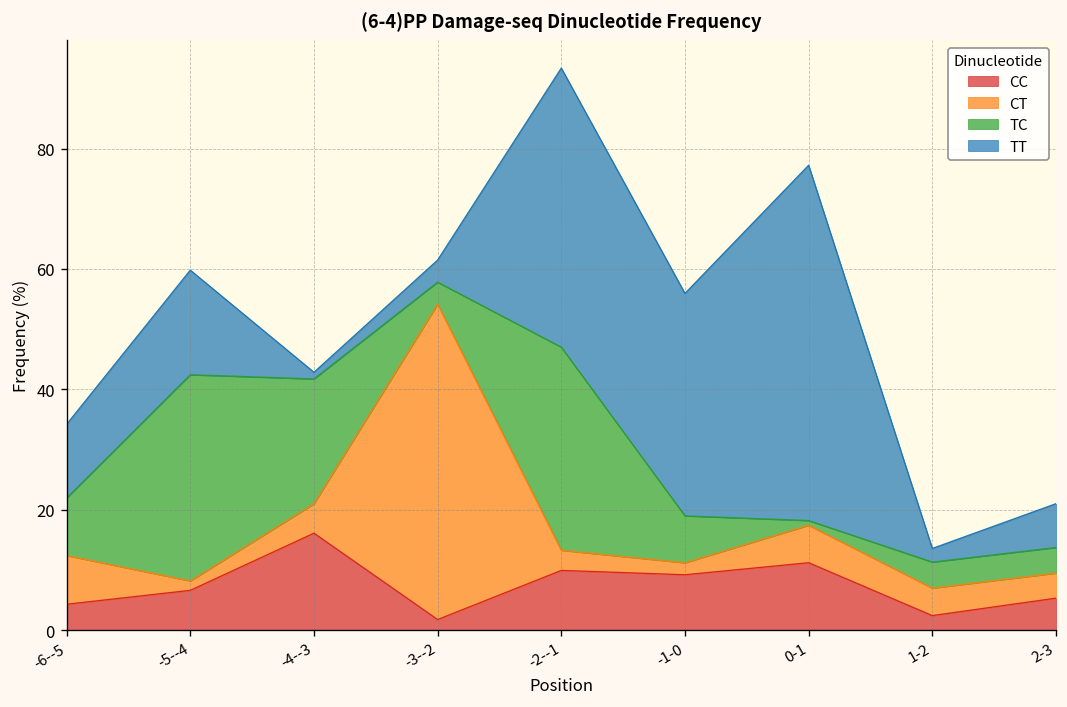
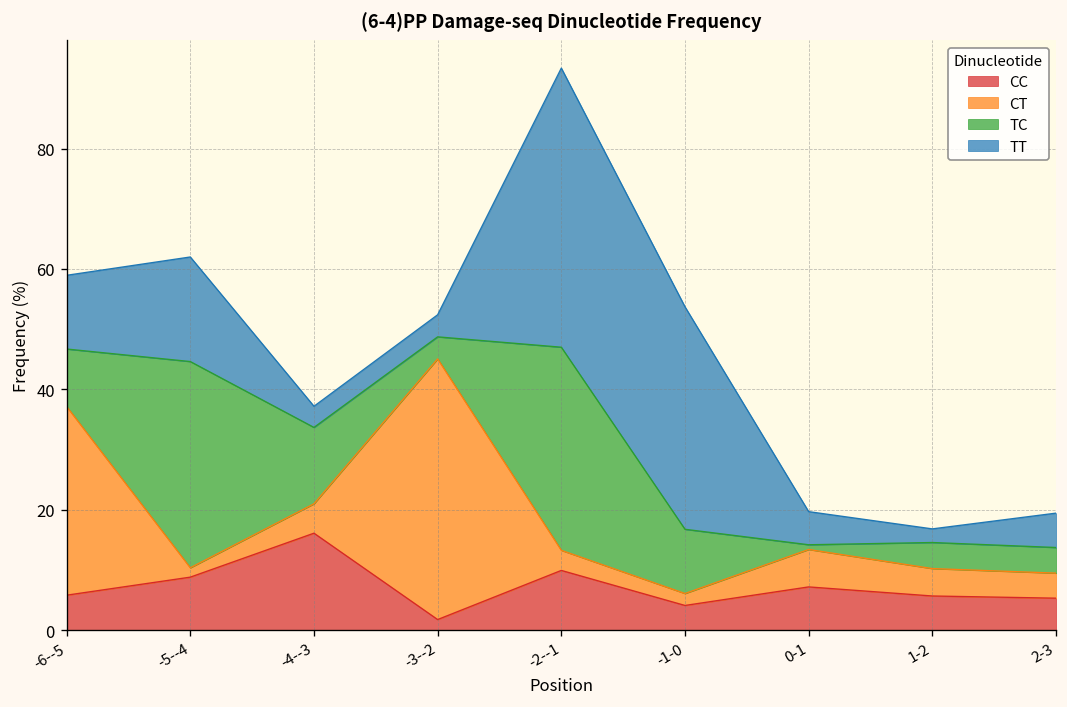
CC, -6--5: 4 -> 6
CT, -6--5: 8 -> 31
CC, -5--4: 7 -> 9
TC, -4--3: 21 -> 13
TT, -4--3: 1 -> 4
CT, -3--2: 52 -> 43
CC, -1-0: 9 -> 4
TC, -1-0: 8 -> 11
CC, 0-1: 11 -> 7
TT, 0-1: 59 -> 6
CC, 1-2: 2 -> 6
TT, 2-3: 7 -> 6
